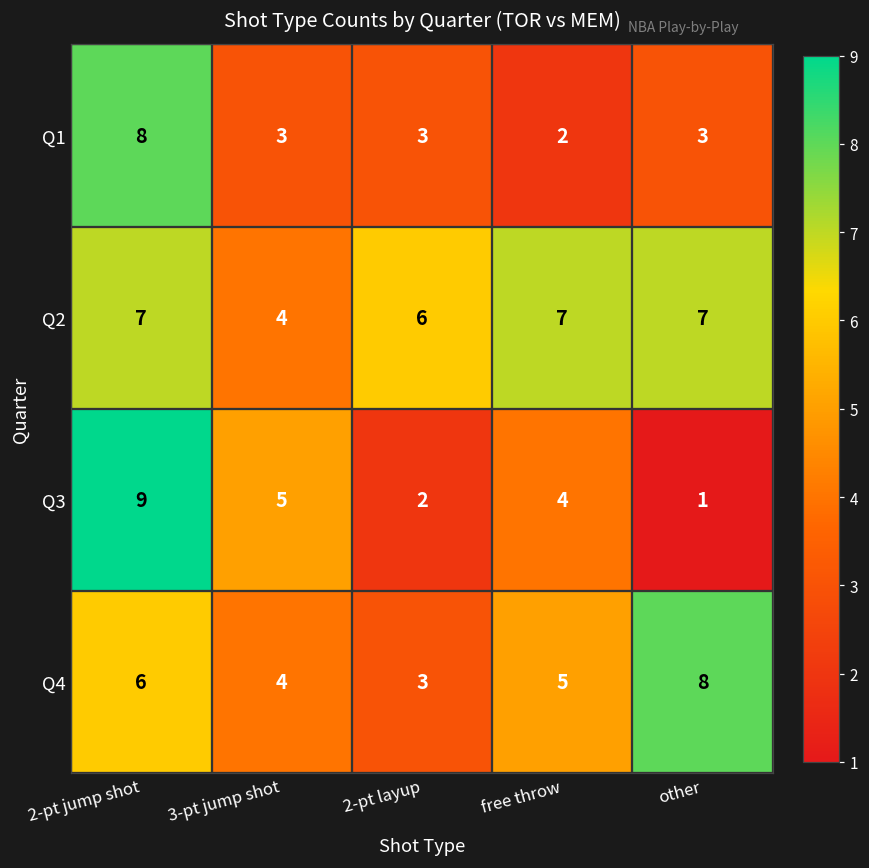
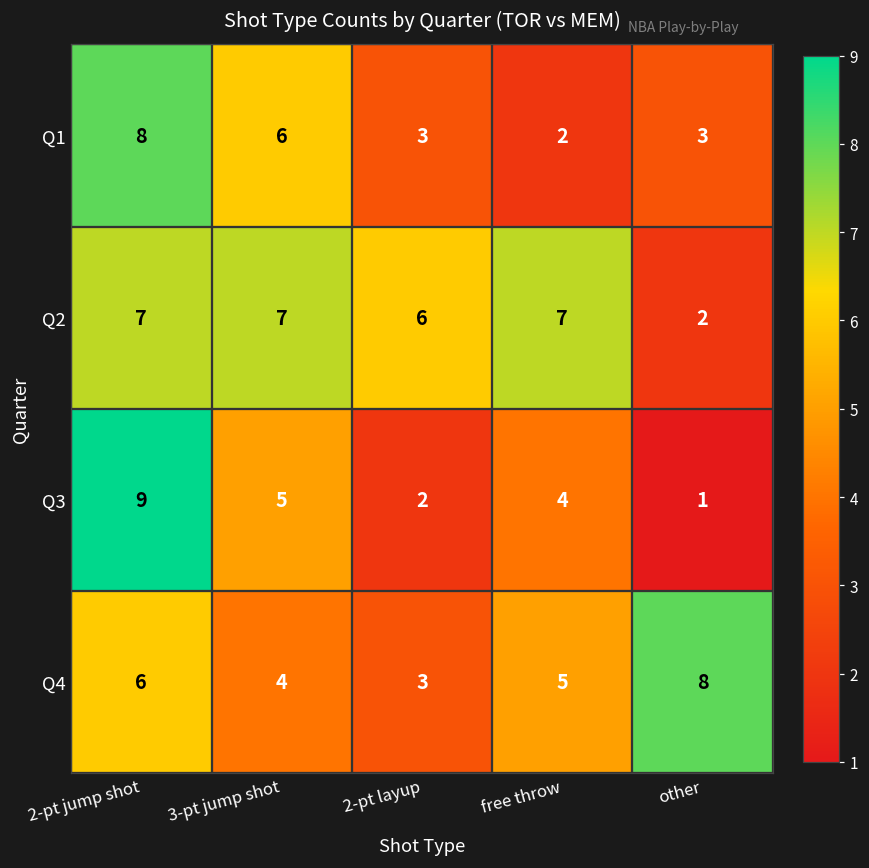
Q1, 3-pt jump shot: 3 -> 6
Q2, 3-pt jump shot: 4 -> 7
Q2, other: 7 -> 2
